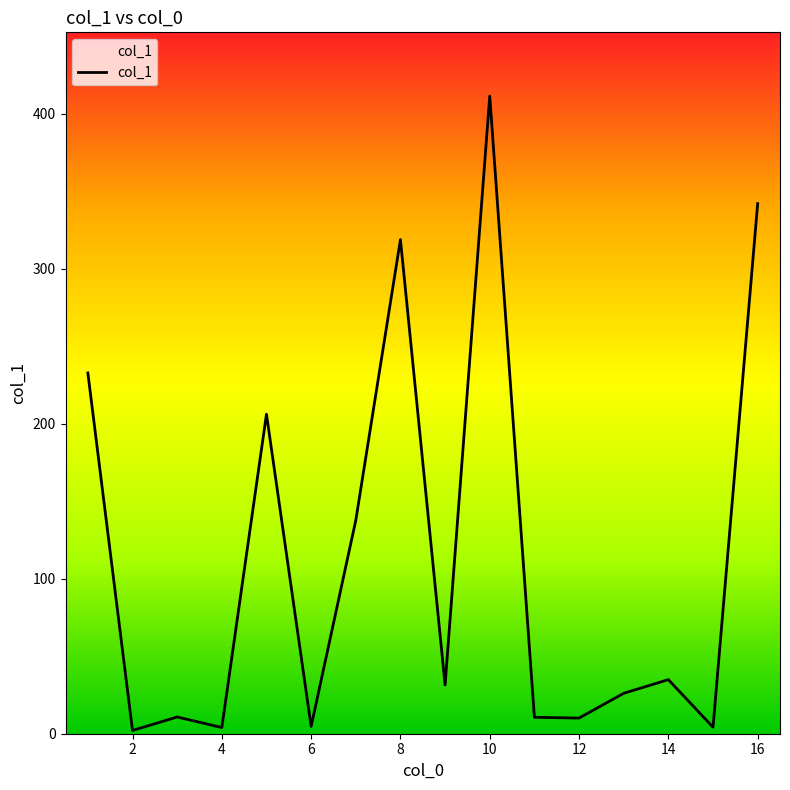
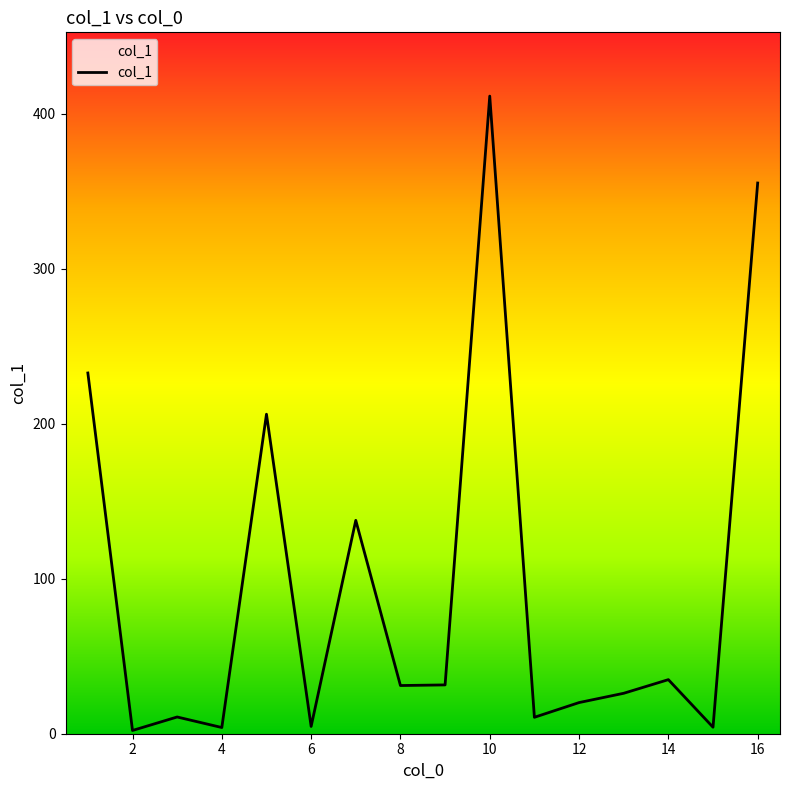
8: 319 -> 31
12: 10 -> 20
16: 342 -> 355
